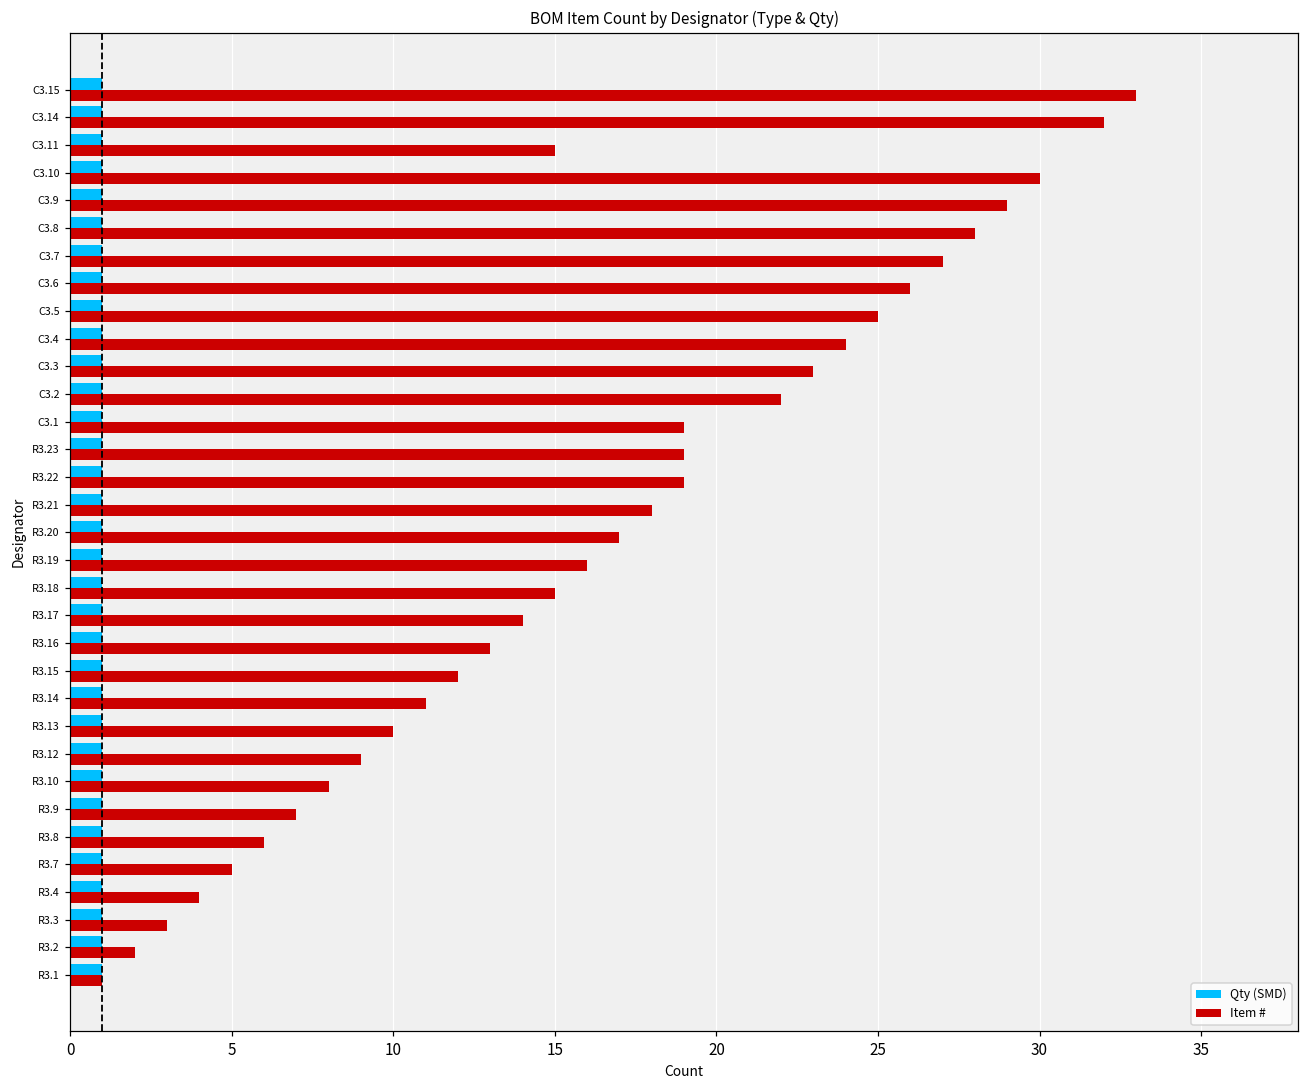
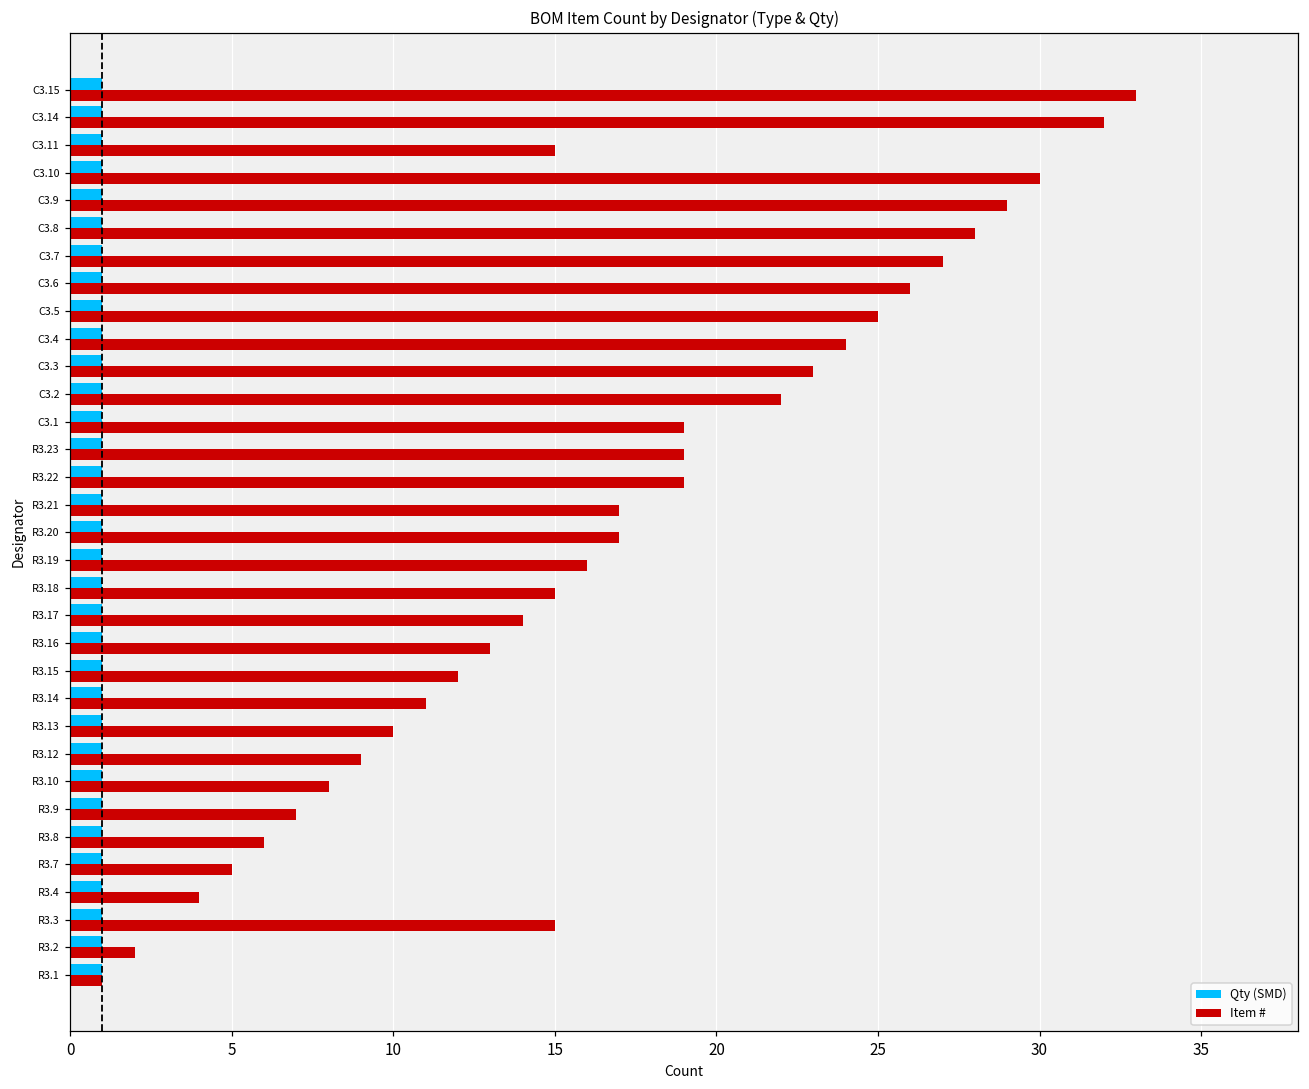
Item #, R3.21: 18 -> 17
Item #, R3.3: 3 -> 15
